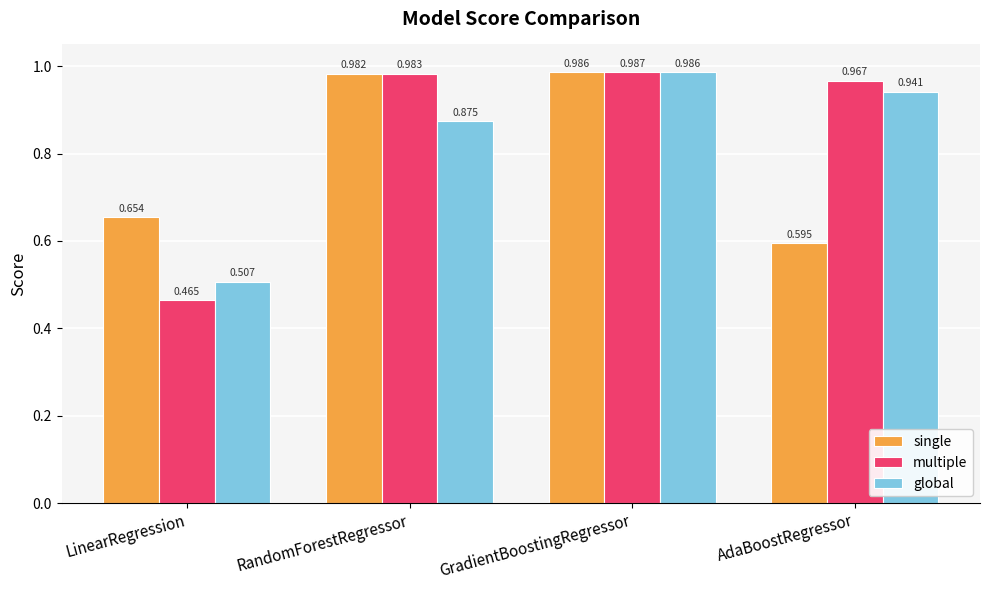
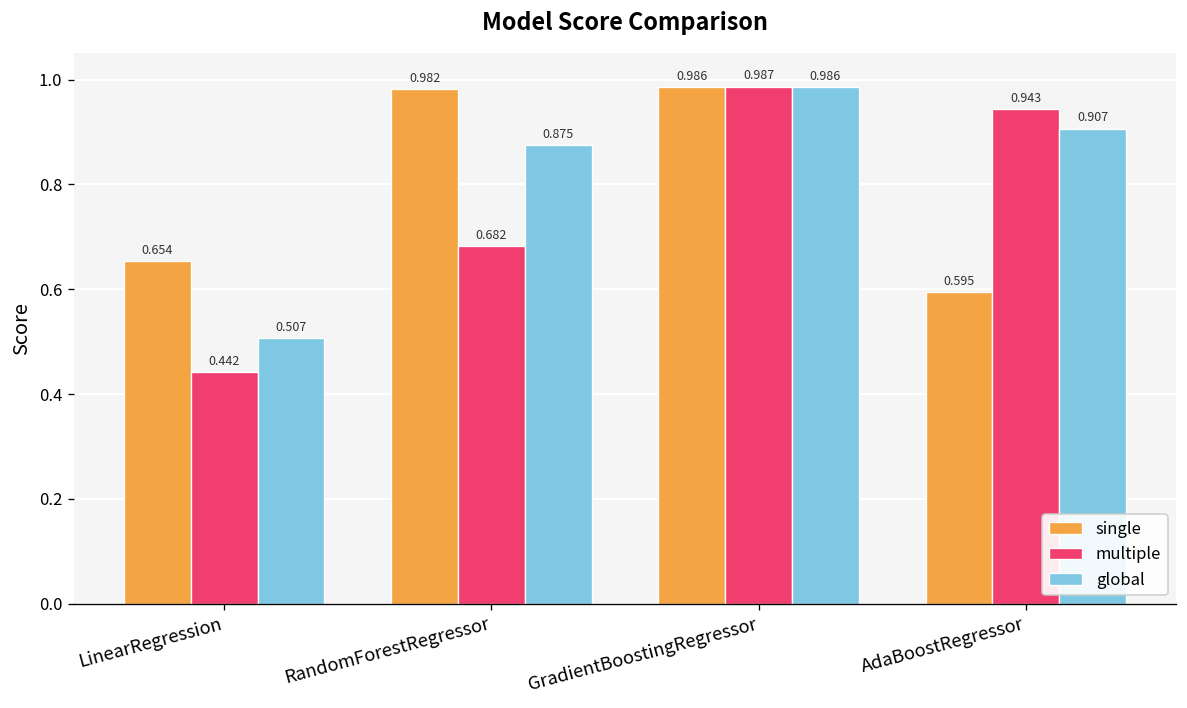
multiple, LinearRegression: 0.465 -> 0.442
multiple, RandomForestRegressor: 0.983 -> 0.682
multiple, AdaBoostRegressor: 0.967 -> 0.943
global, AdaBoostRegressor: 0.941 -> 0.907
